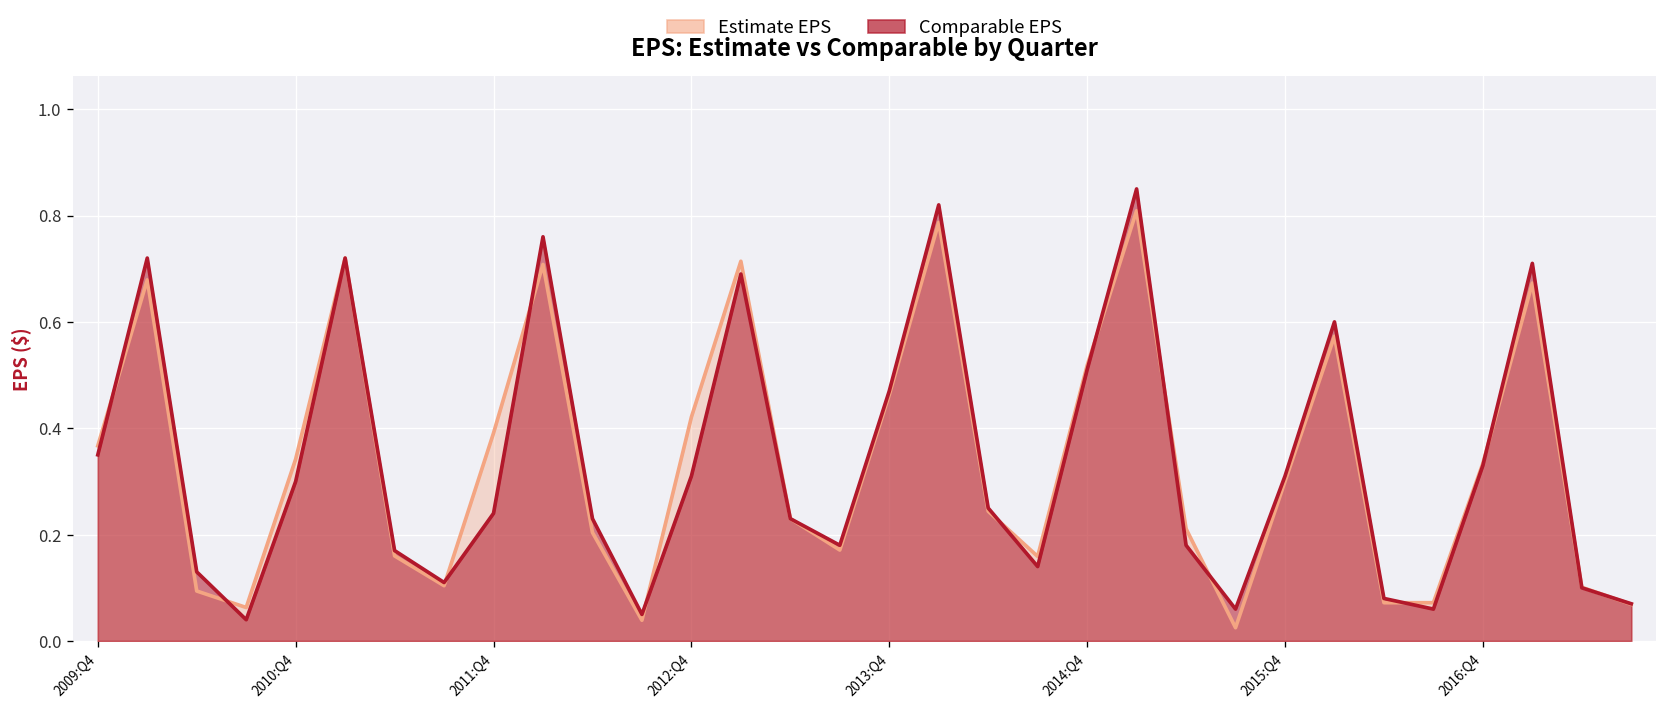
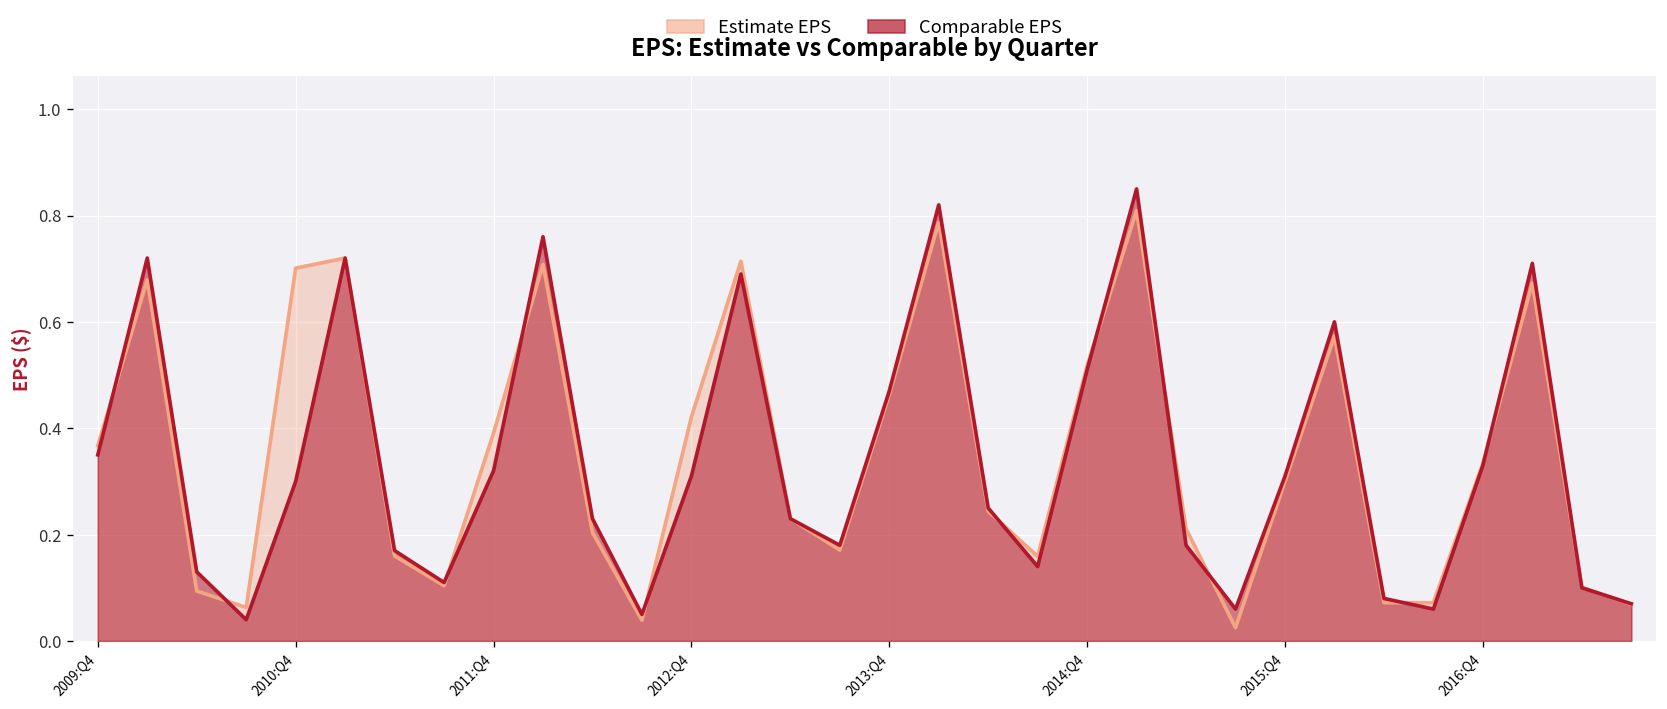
Estimate EPS, 2010:Q4: 0.34 -> 0.70
Comparable EPS, 2011:Q4: 0.24 -> 0.32
